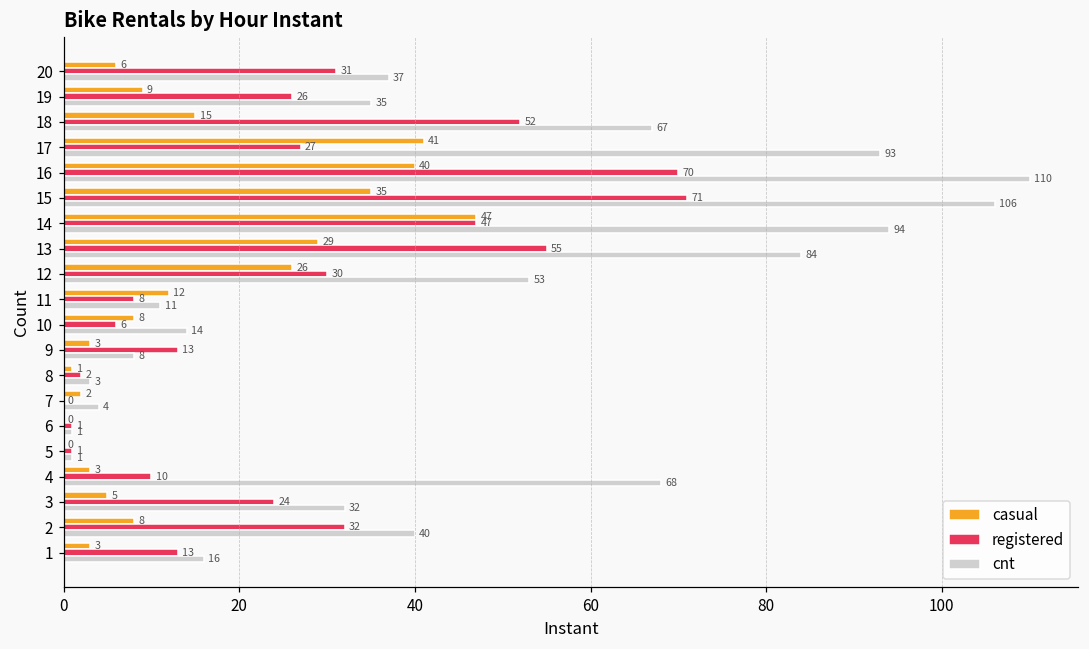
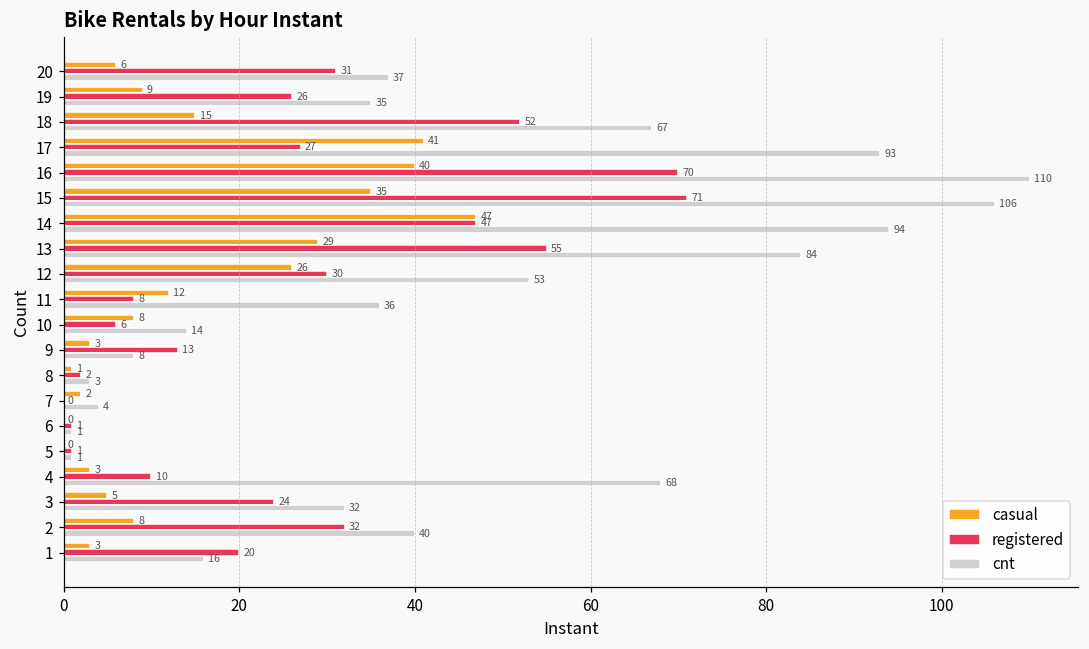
cnt, 11: 11 -> 36
registered, 1: 13 -> 20
